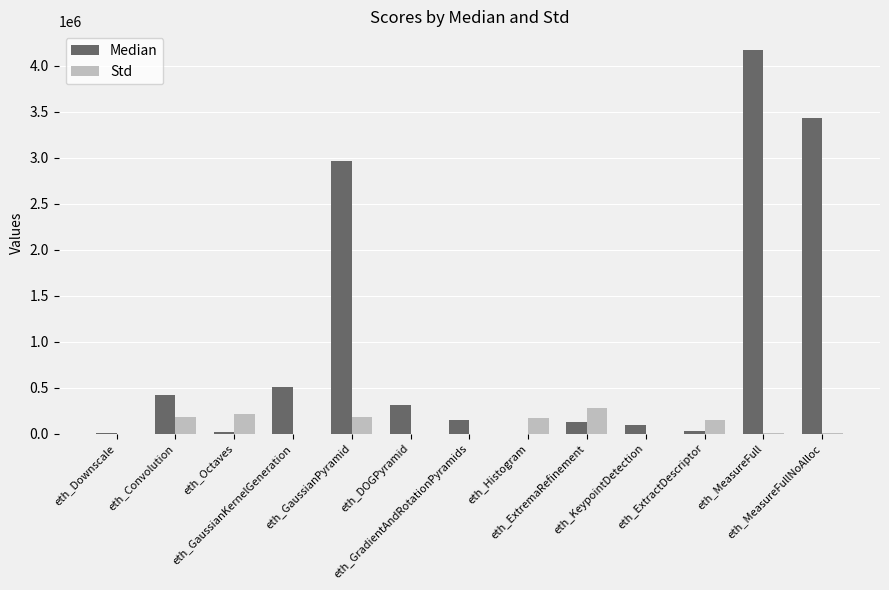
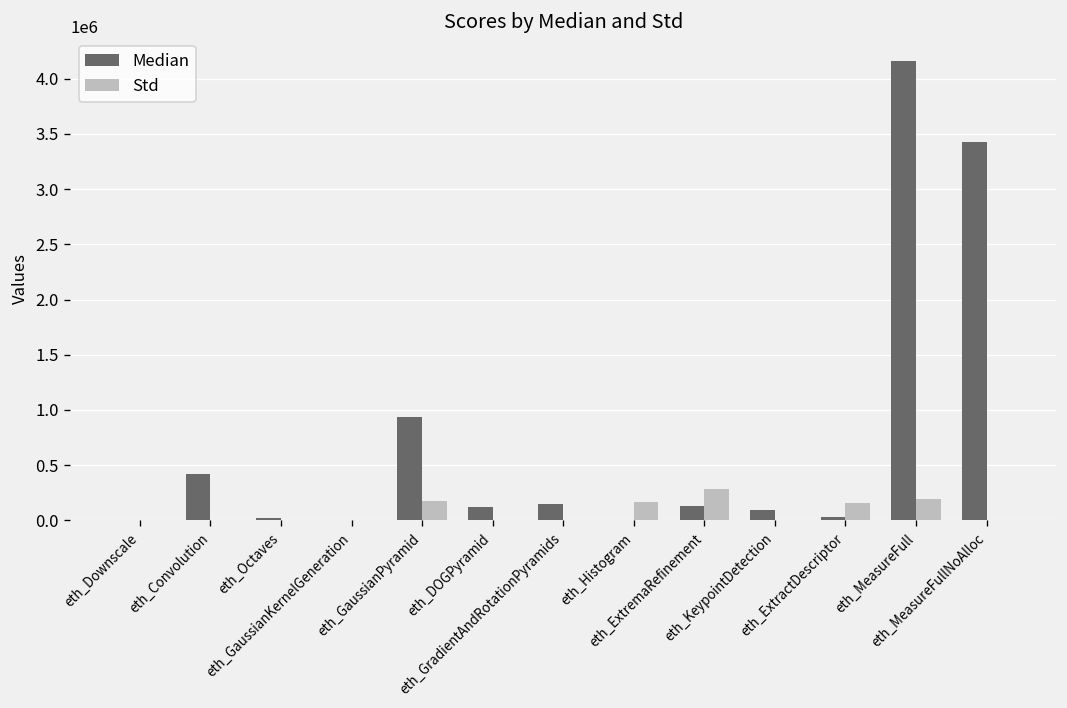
Std, eth_Convolution: 200000 -> 0
Std, eth_Octaves: 200000 -> 0
Median, eth_GaussianKernelGeneration: 500000 -> 0
Median, eth_GaussianPyramid: 3000000 -> 900000
Median, eth_DOGPyramid: 300000 -> 100000
Std, eth_MeasureFull: 0 -> 200000
